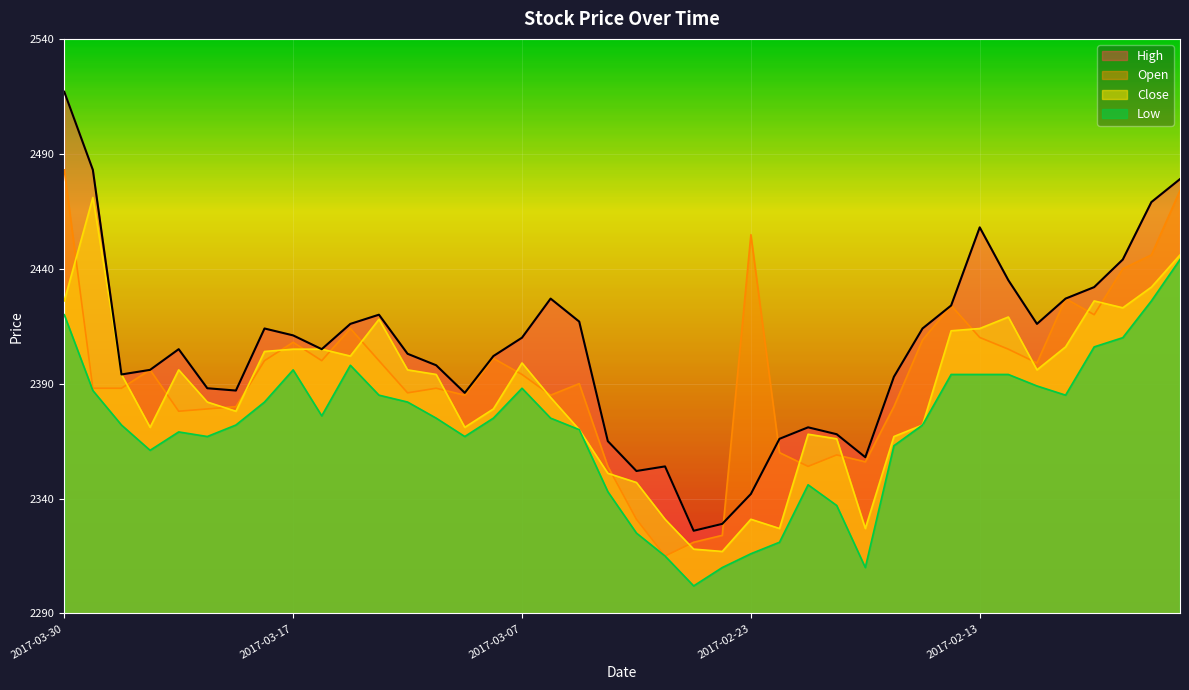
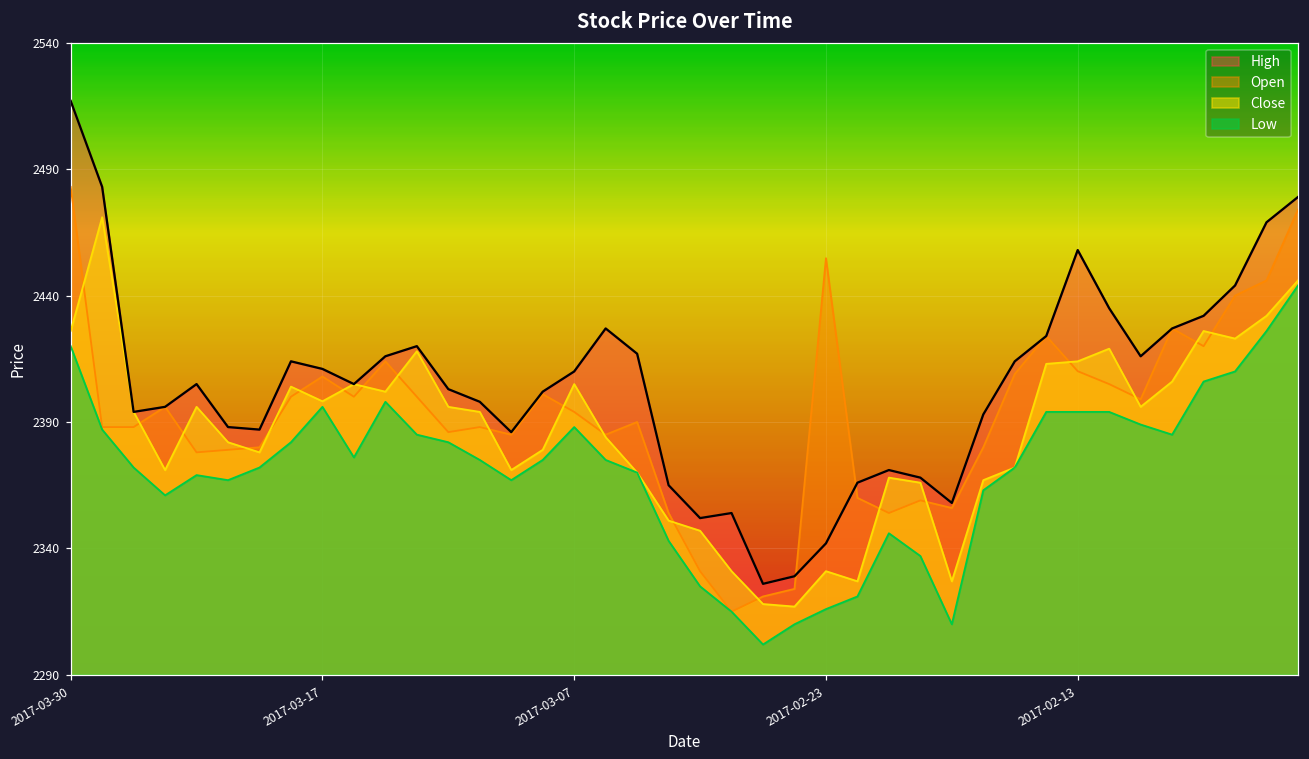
Close, 2017-03-17: 2405 -> 2398
Close, 2017-03-07: 2399 -> 2405
